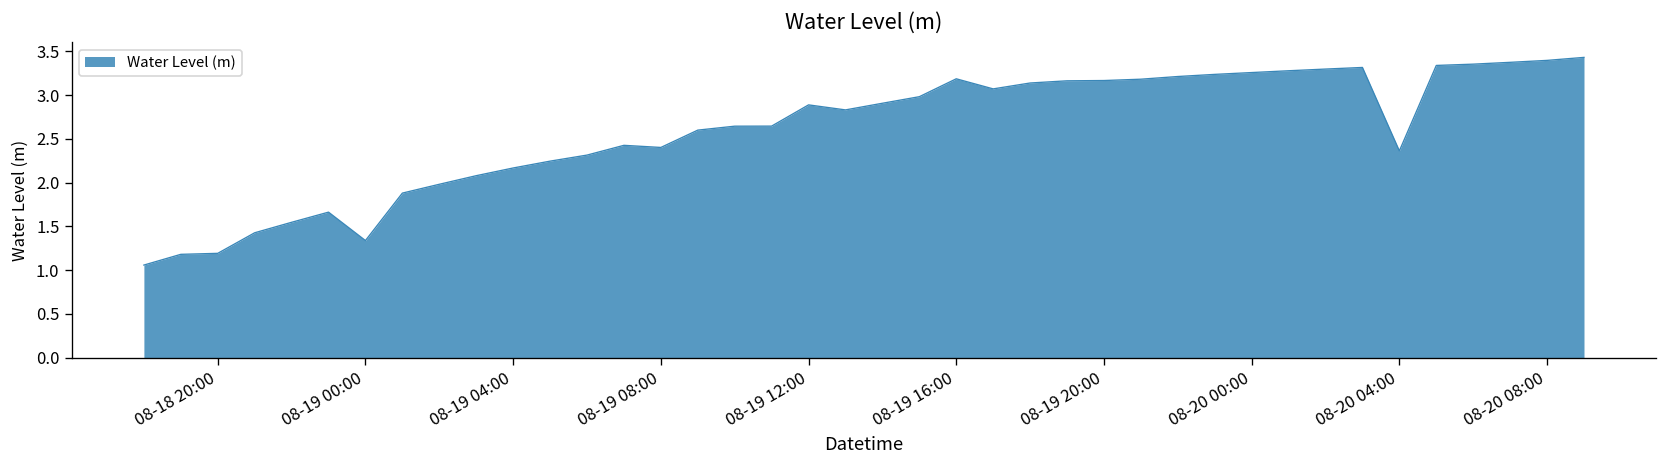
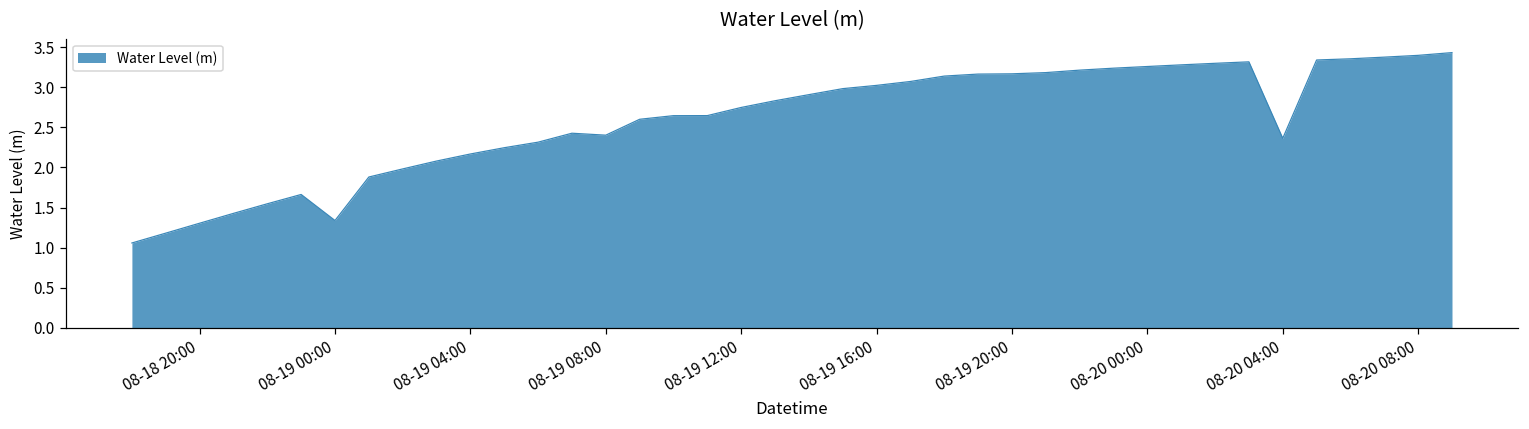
08-18 20:00: 1.2 -> 1.3
08-19 12:00: 2.9 -> 2.7
08-19 16:00: 3.2 -> 3.0
